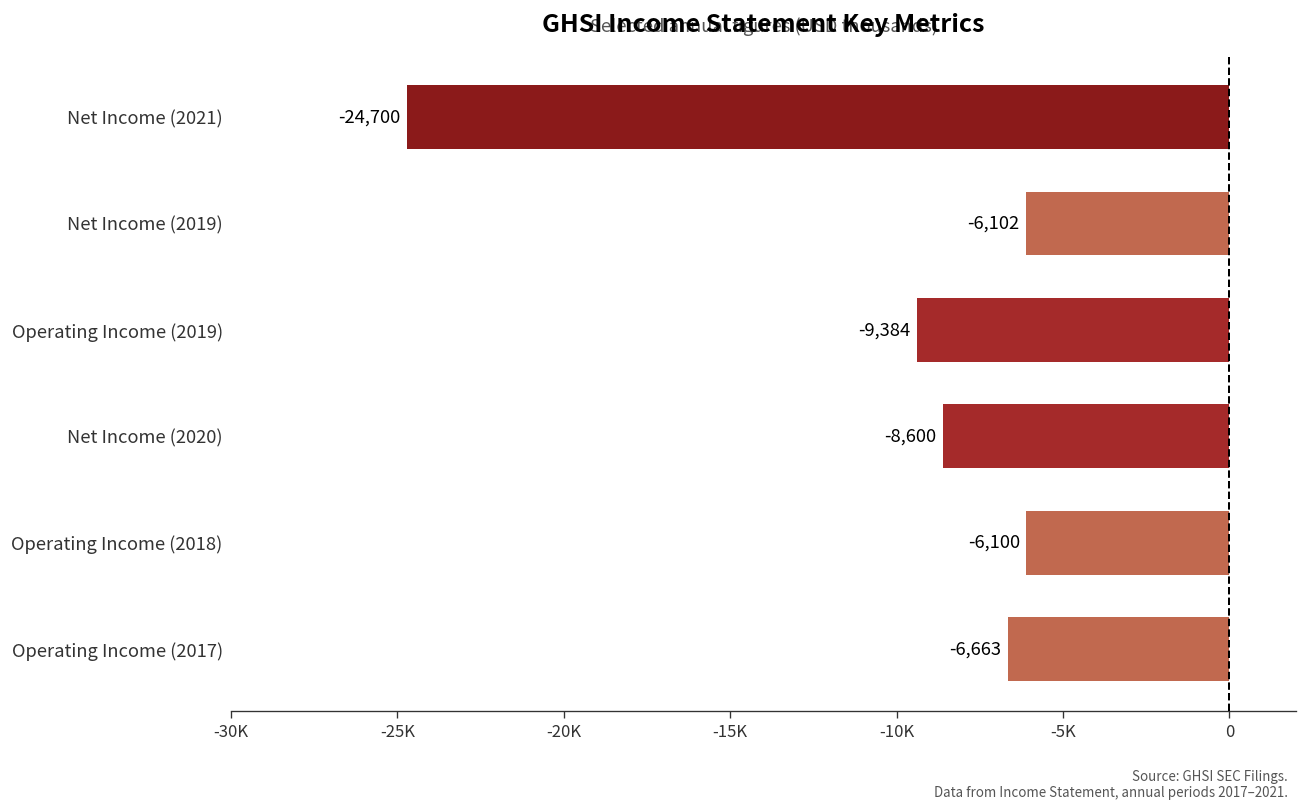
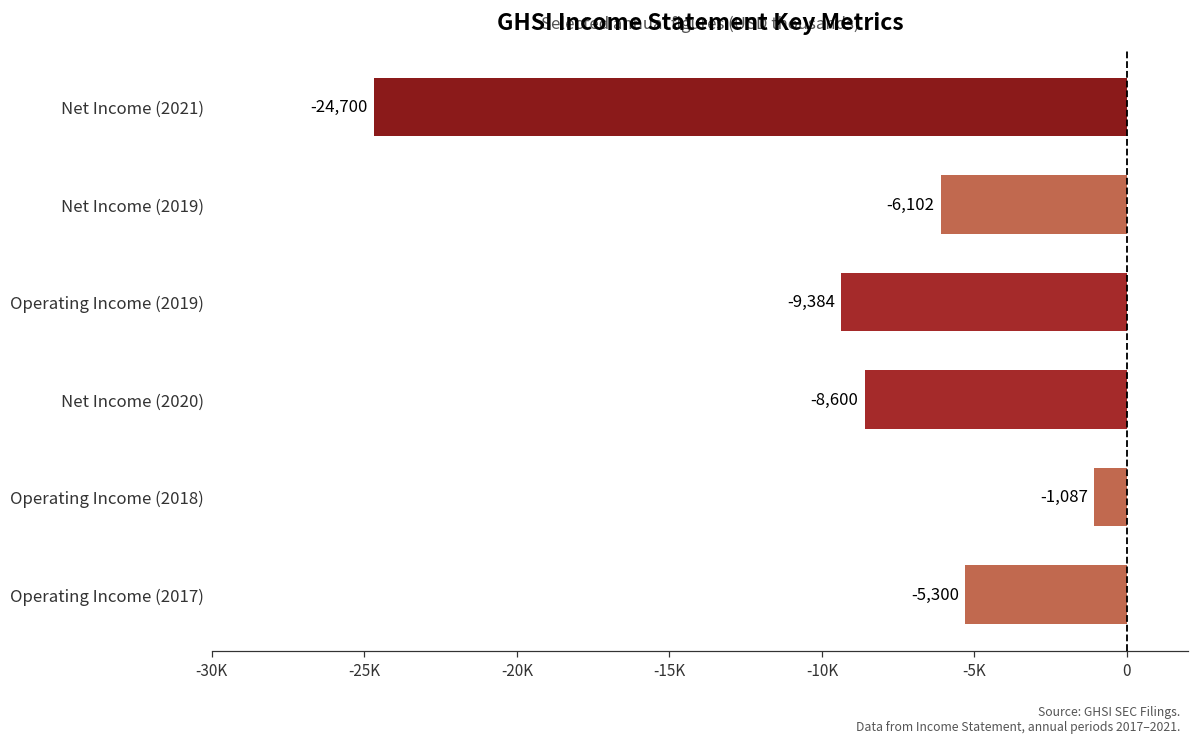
Operating Income (2018): -6,100 -> -1,087
Operating Income (2017): -6,663 -> -5,300
